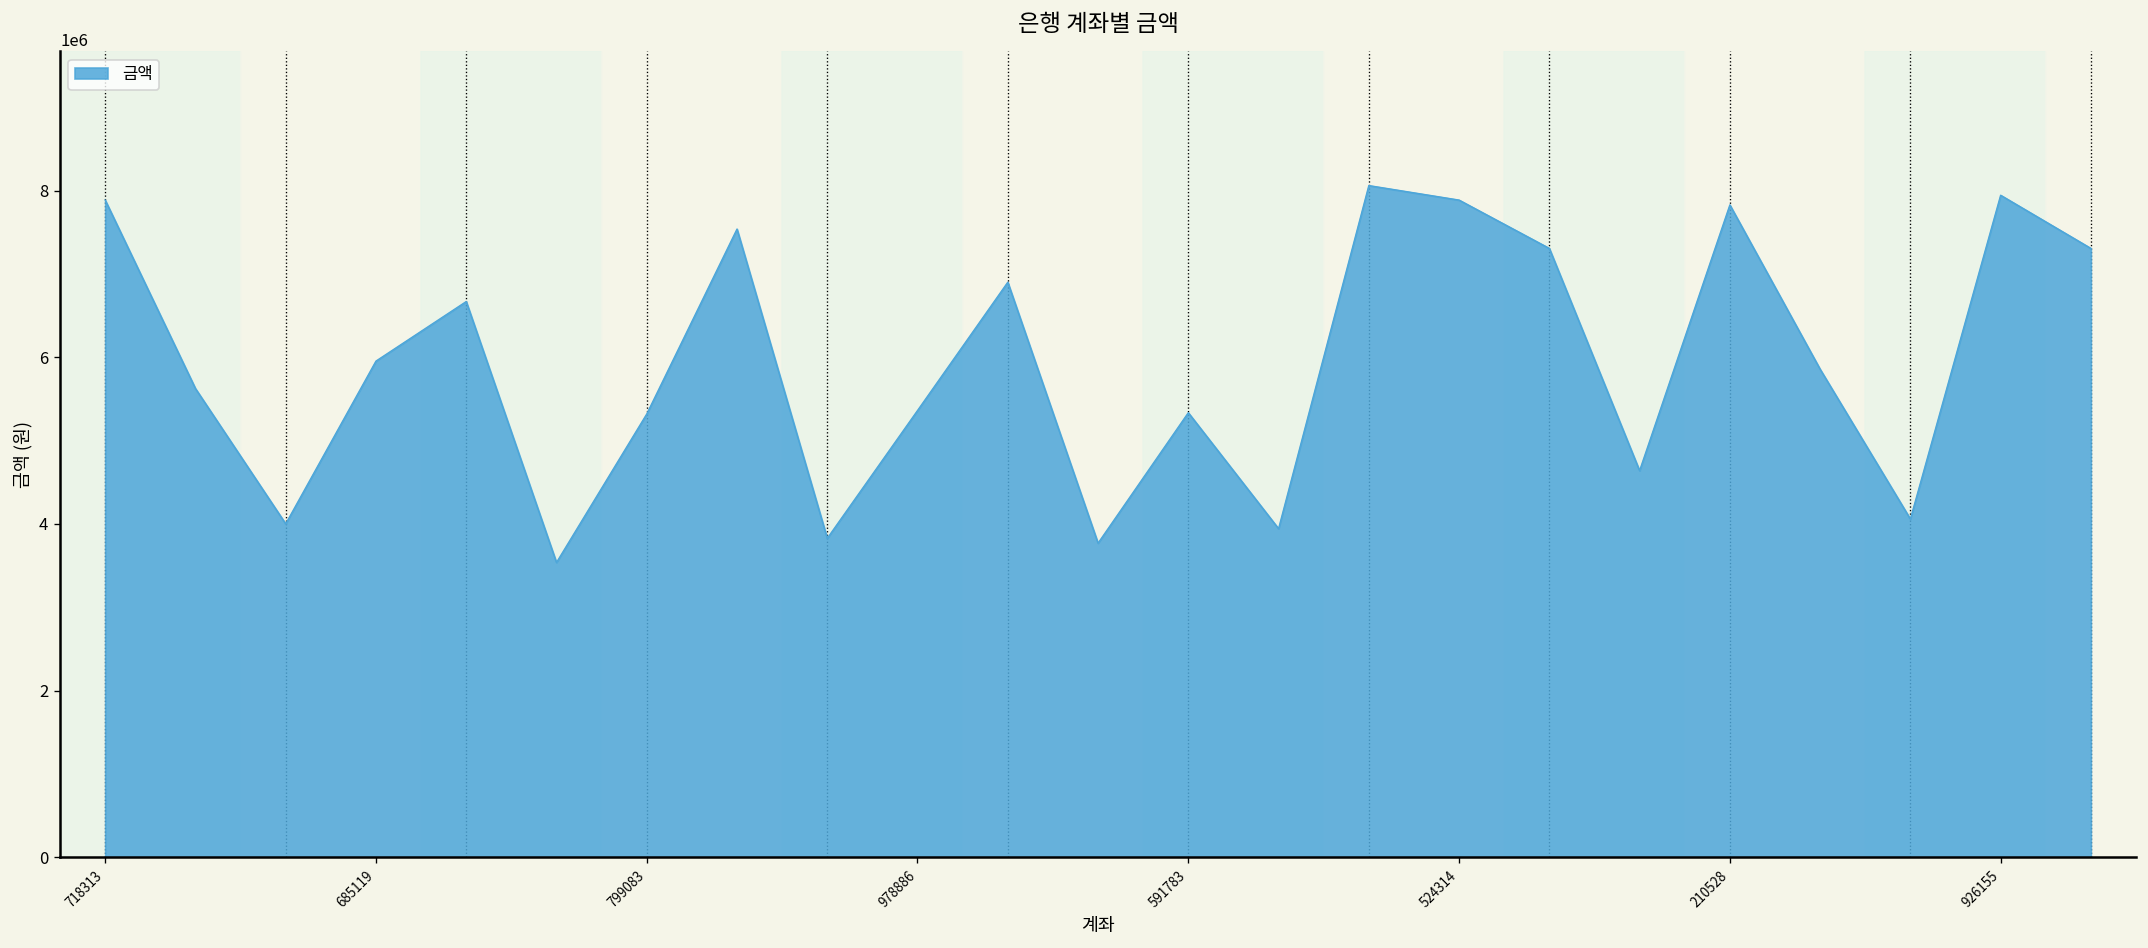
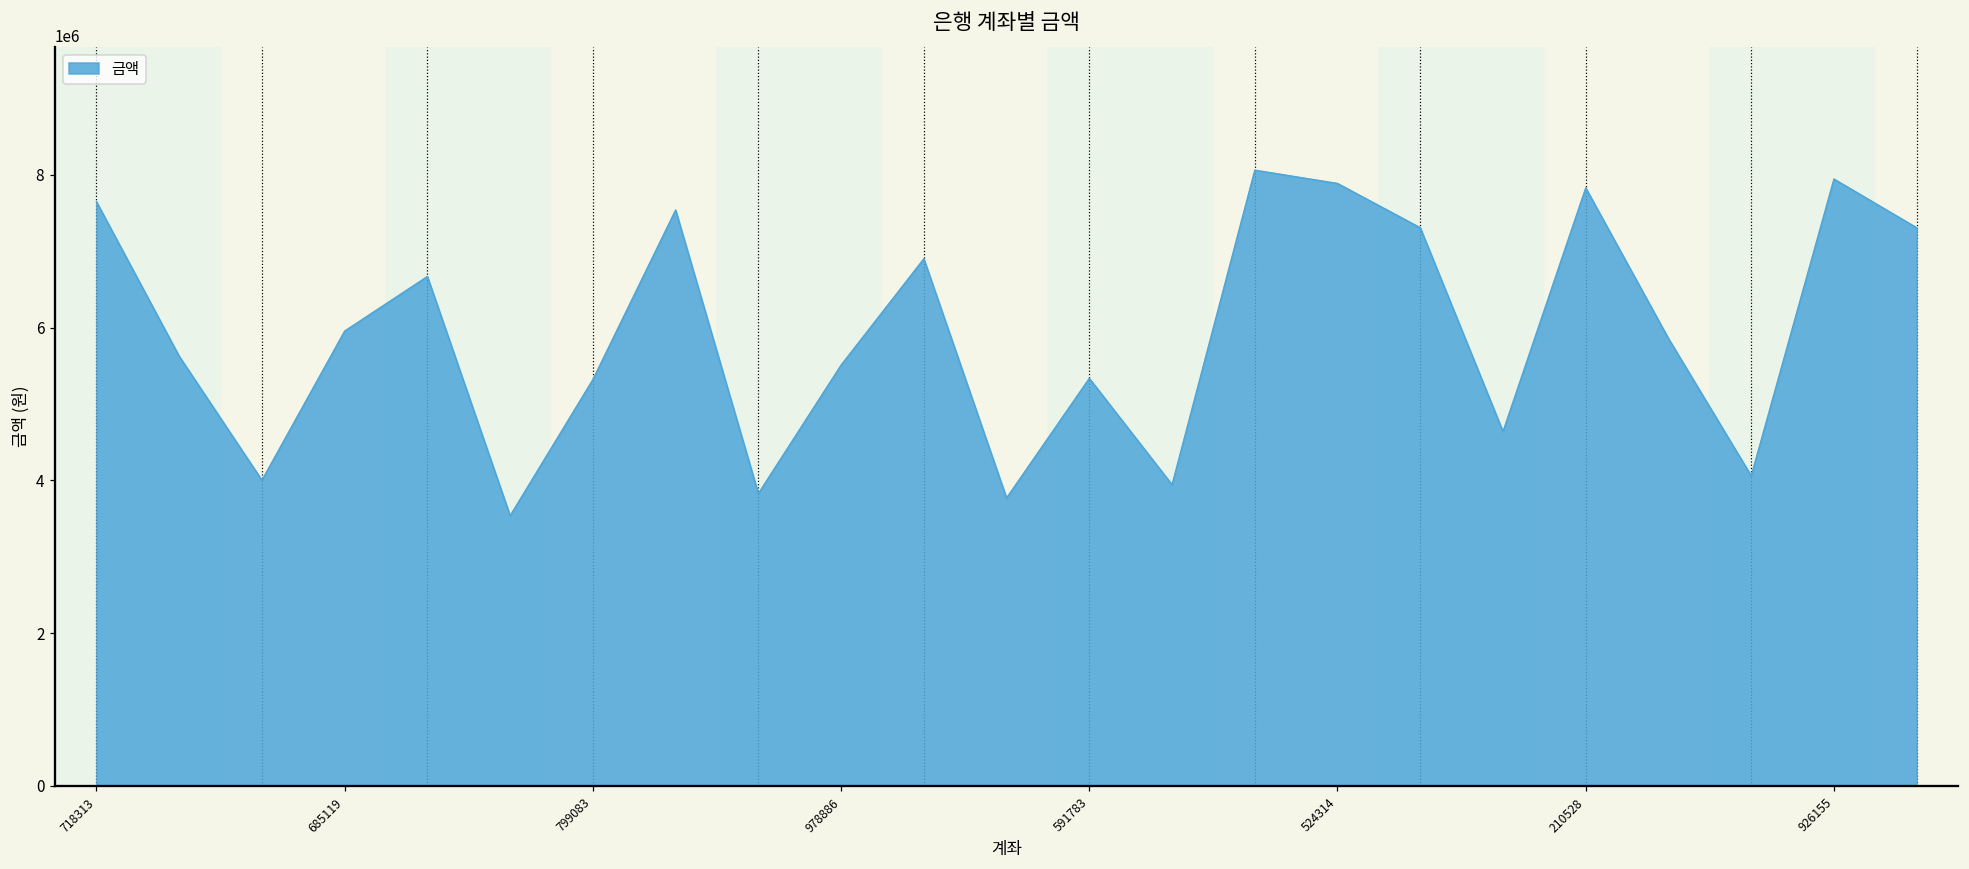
718313: 7900000 -> 7600000
978886: 5400000 -> 5500000
